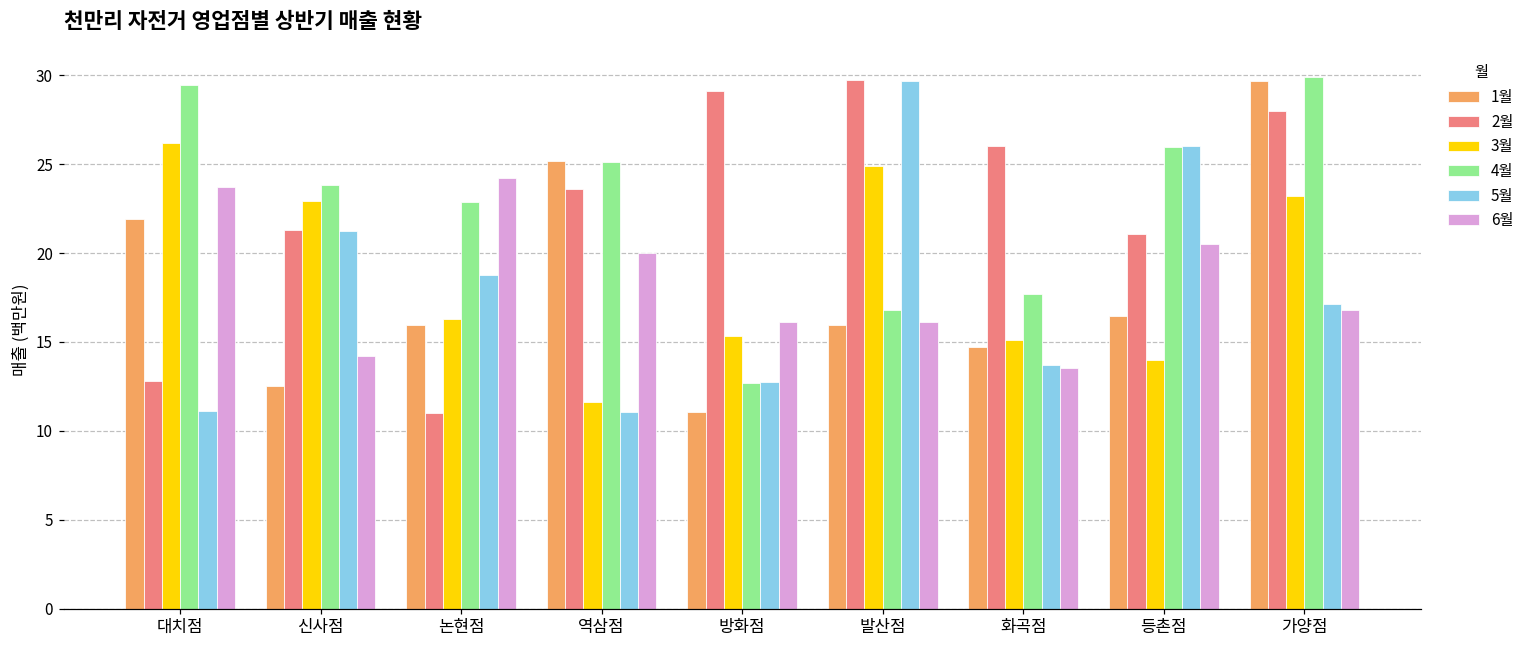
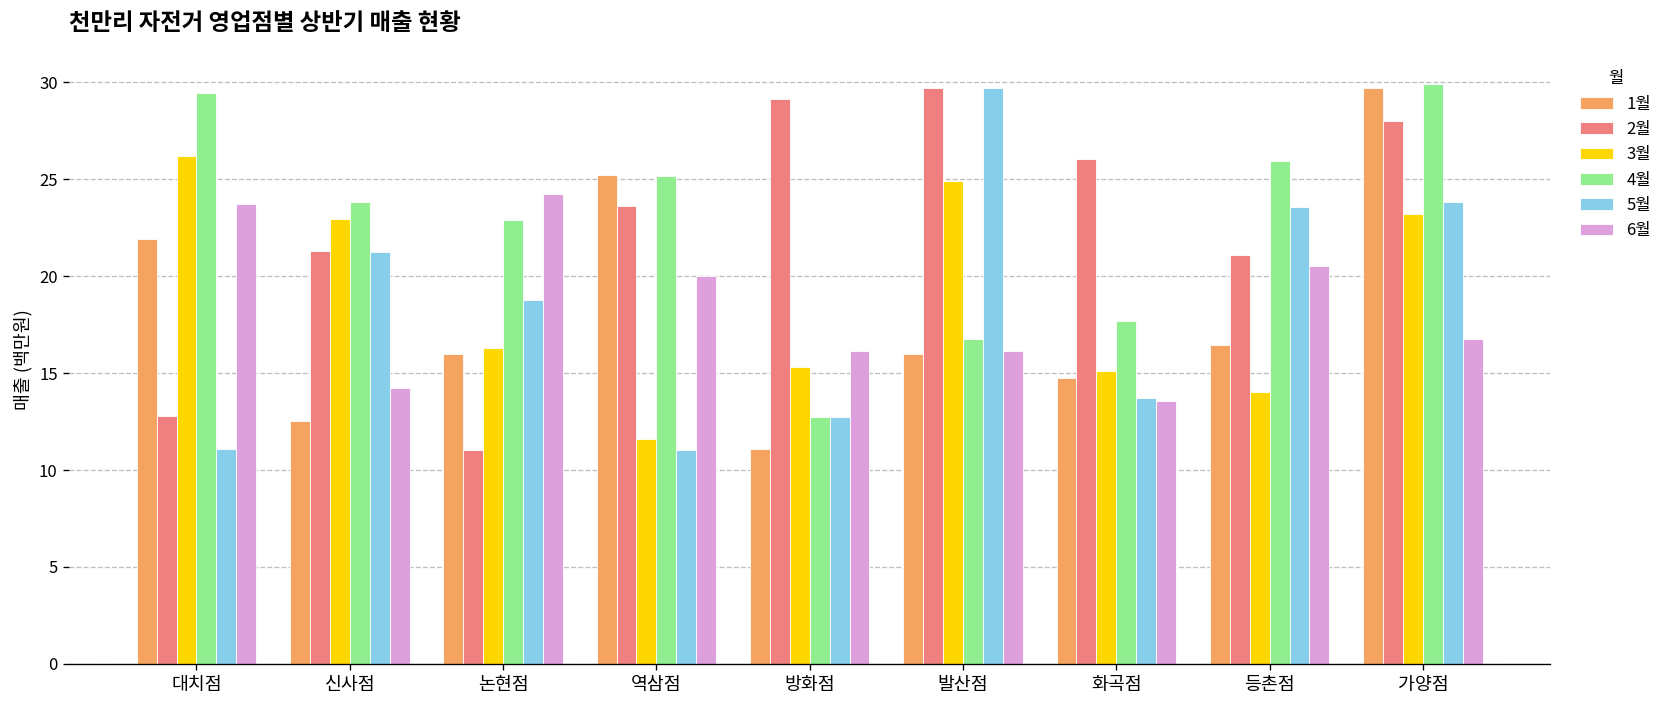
5월, 등촌점: 26.0 -> 23.6
5월, 가양점: 17.2 -> 23.8
